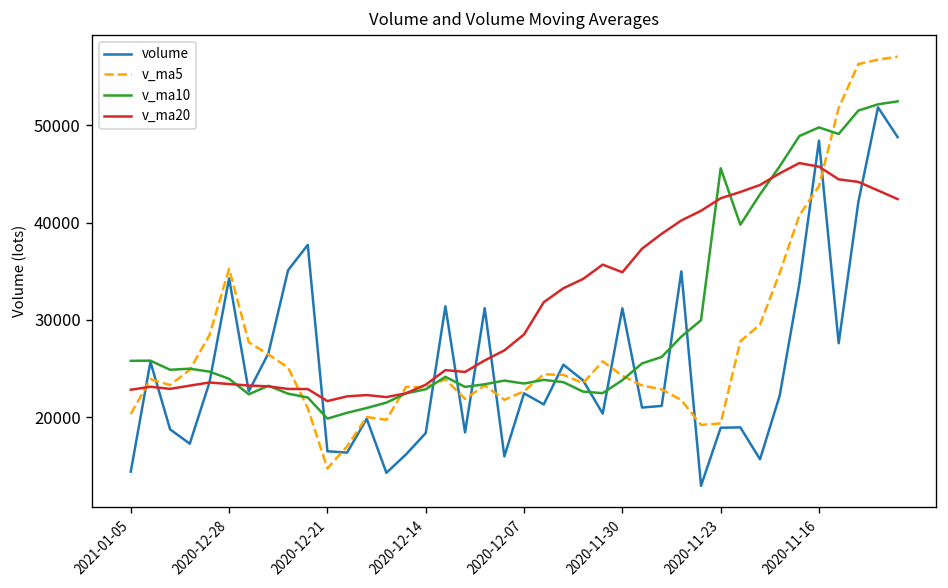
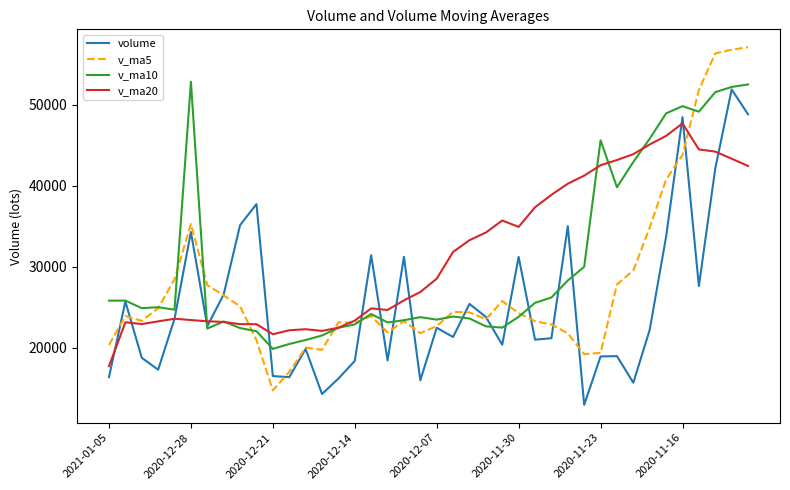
volume, 2021-01-05: 14000 -> 16000
v_ma20, 2021-01-05: 23000 -> 18000
v_ma10, 2020-12-28: 24000 -> 53000
v_ma20, 2020-11-16: 46000 -> 48000
